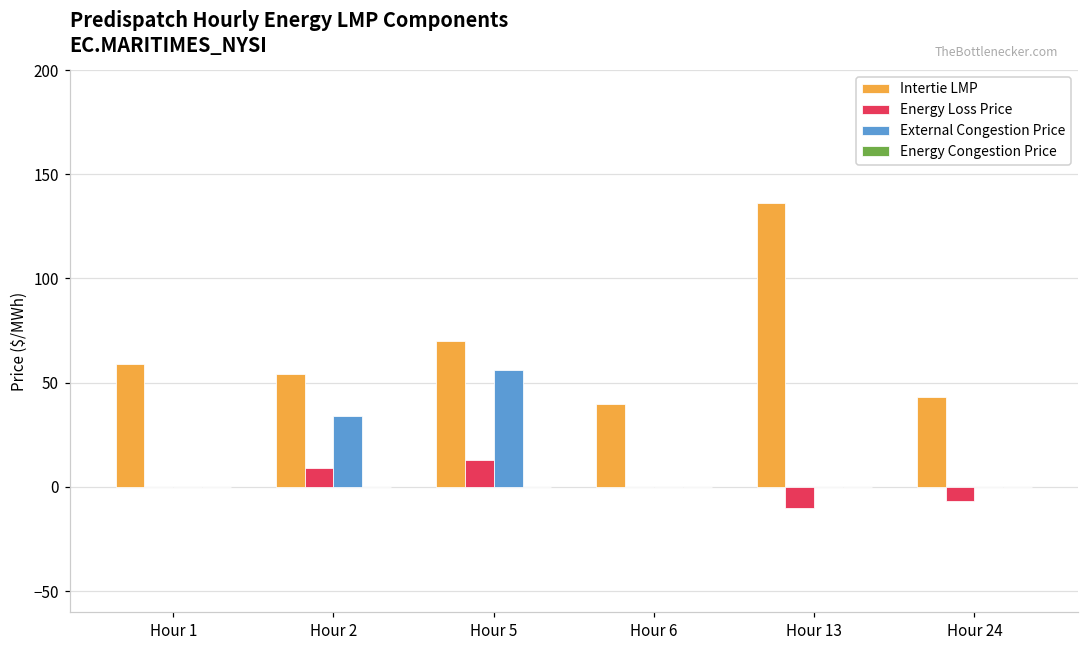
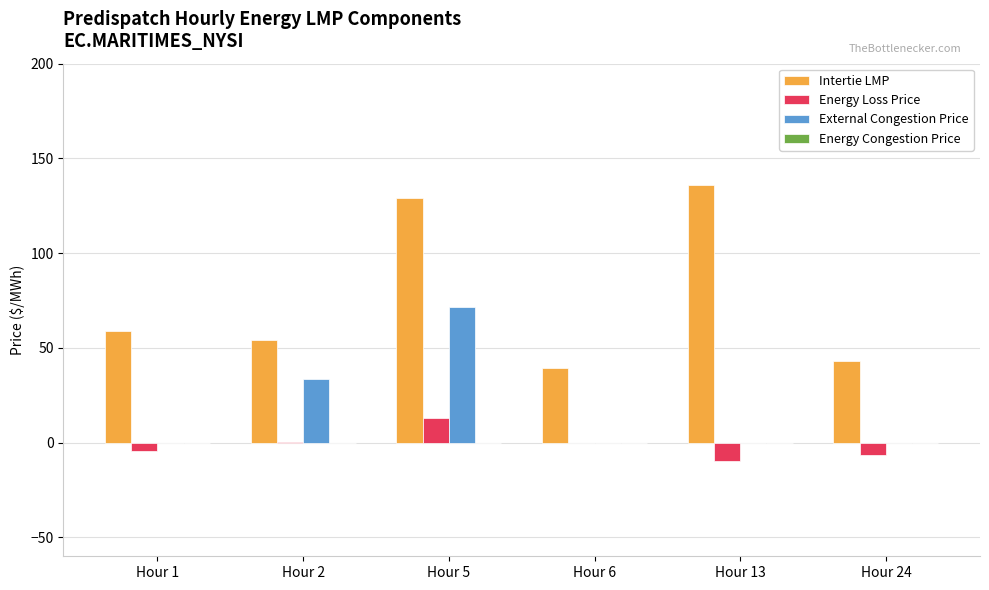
Energy Loss Price, Hour 1: 0 -> -4
Energy Loss Price, Hour 2: 9 -> 0
Intertie LMP, Hour 5: 70 -> 129
External Congestion Price, Hour 5: 56 -> 71
